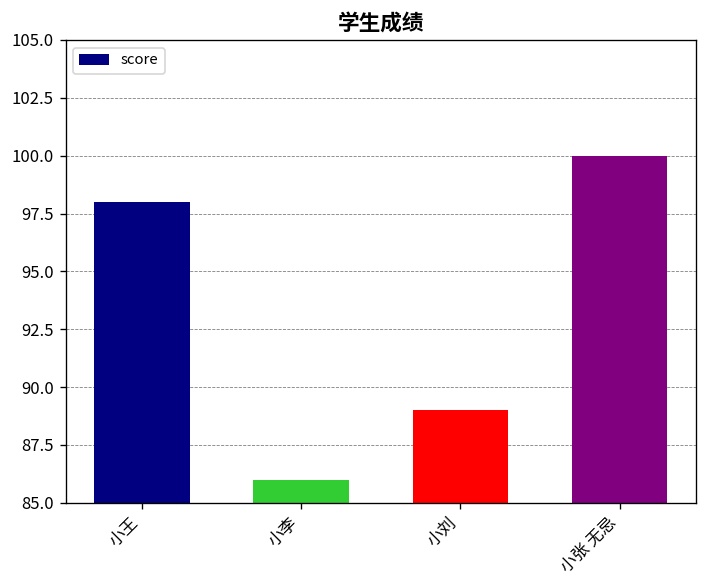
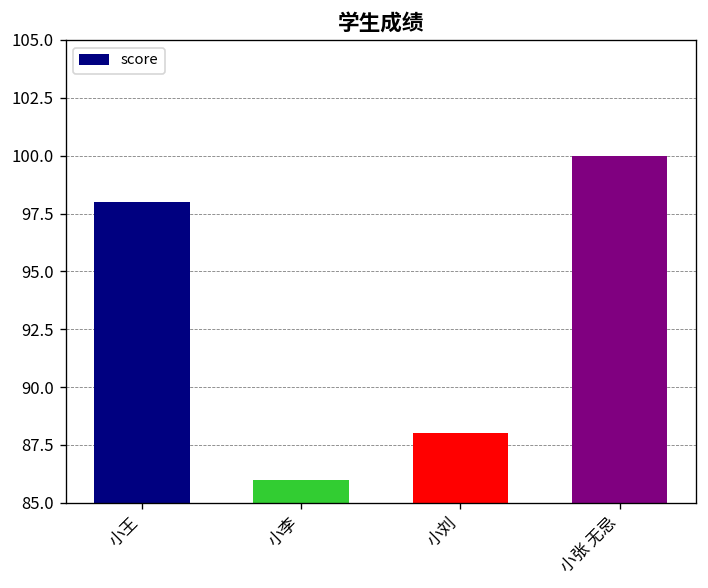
小刘: 89 -> 88
